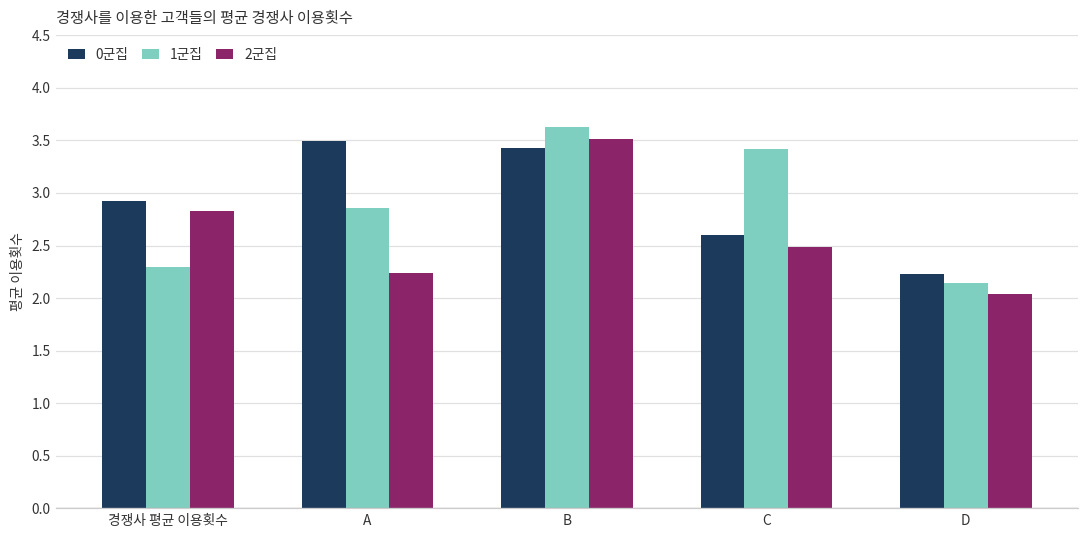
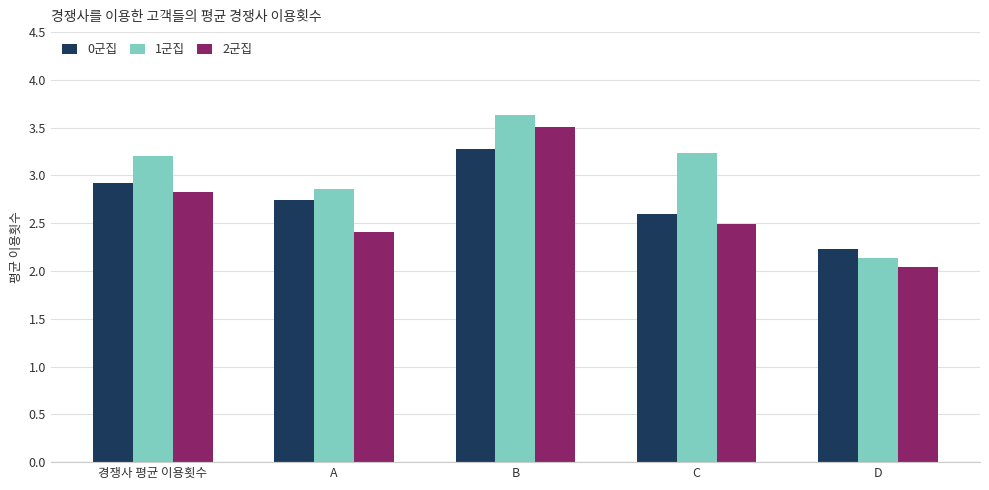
1군집, 경쟁사 평균 이용횟수: 2.3 -> 3.2
0군집, A: 3.5 -> 2.7
2군집, A: 2.2 -> 2.4
0군집, B: 3.4 -> 3.3
1군집, C: 3.4 -> 3.2
